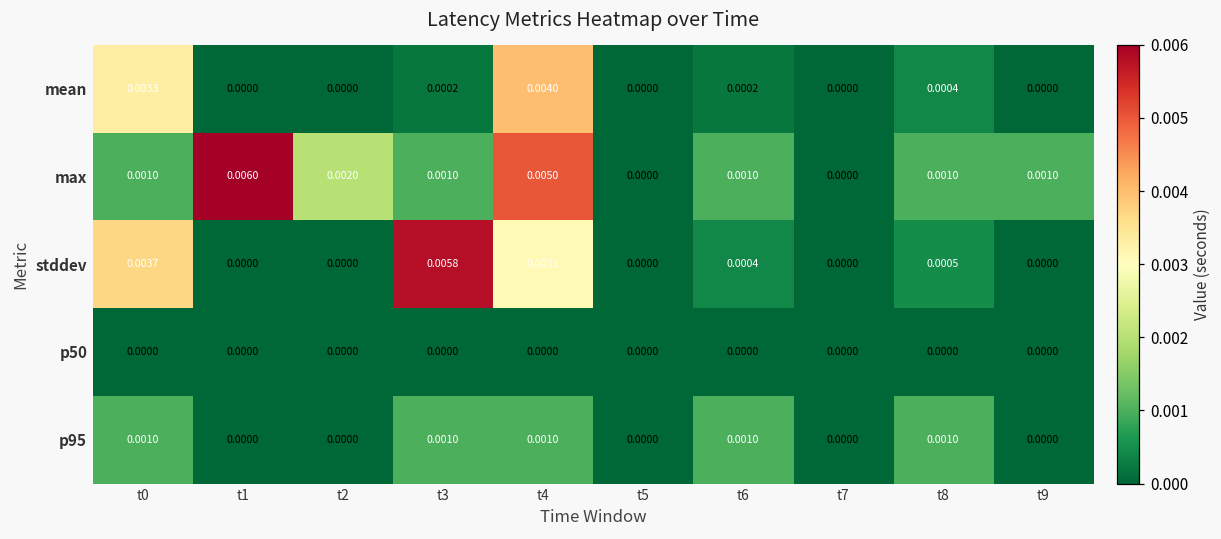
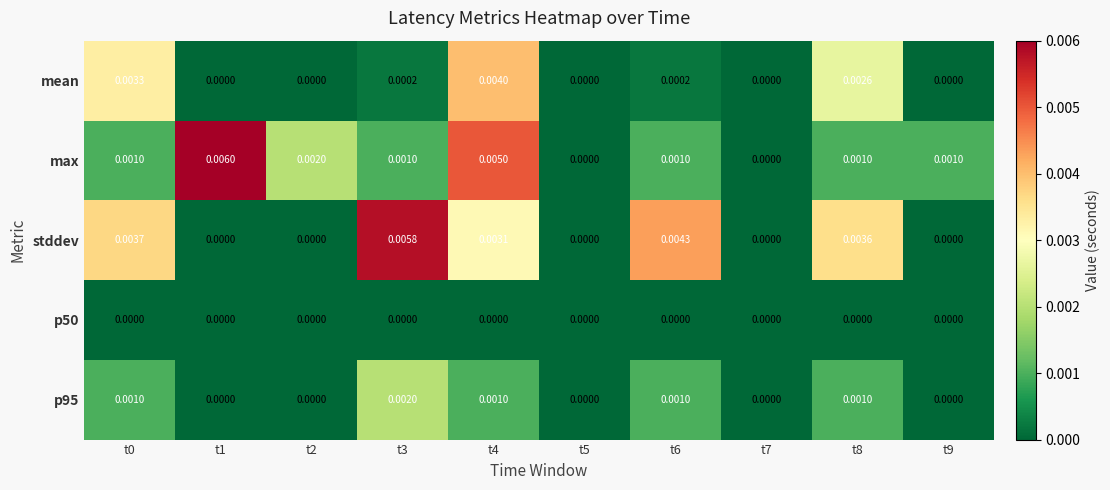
mean, t8: 0.0004 -> 0.0026
stddev, t6: 0.0004 -> 0.0043
stddev, t8: 0.0005 -> 0.0036
p95, t3: 0.0010 -> 0.0020
